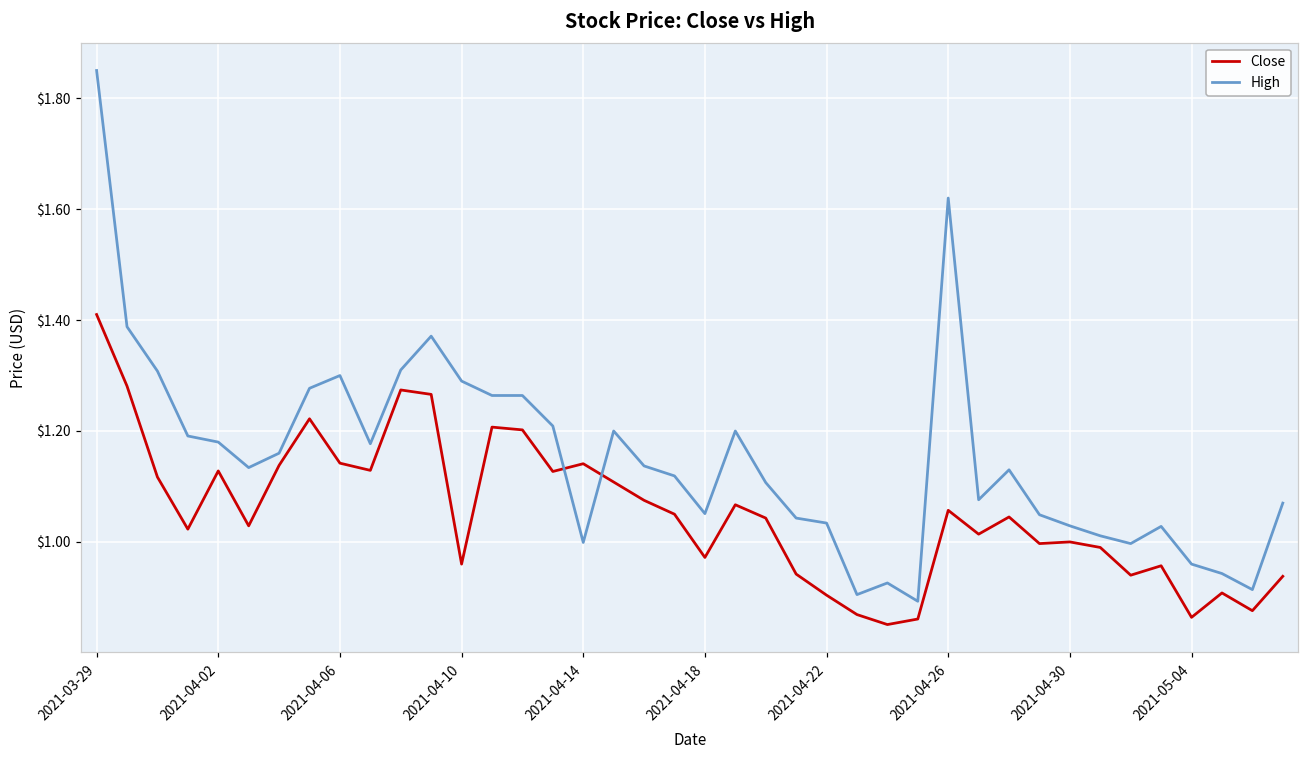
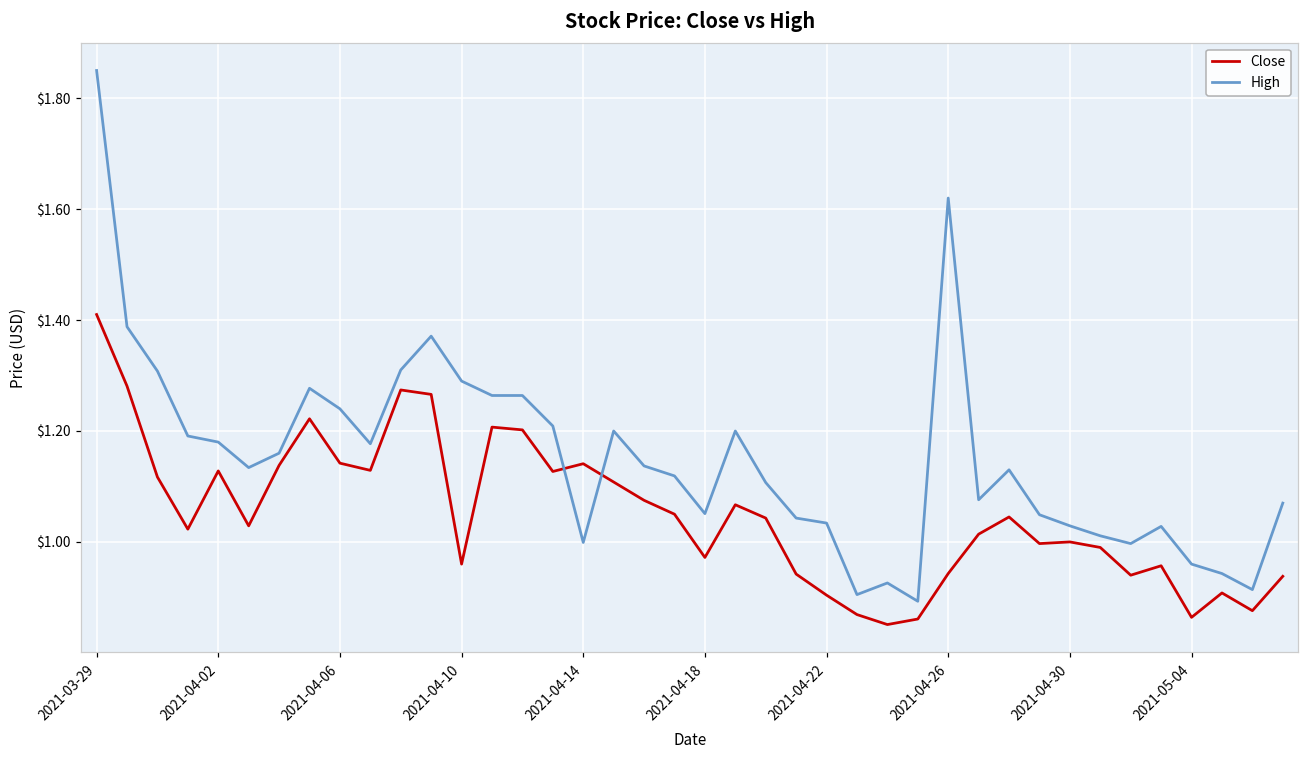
High, 2021-04-06: $1.30 -> $1.24
Close, 2021-04-26: $1.06 -> $0.94
